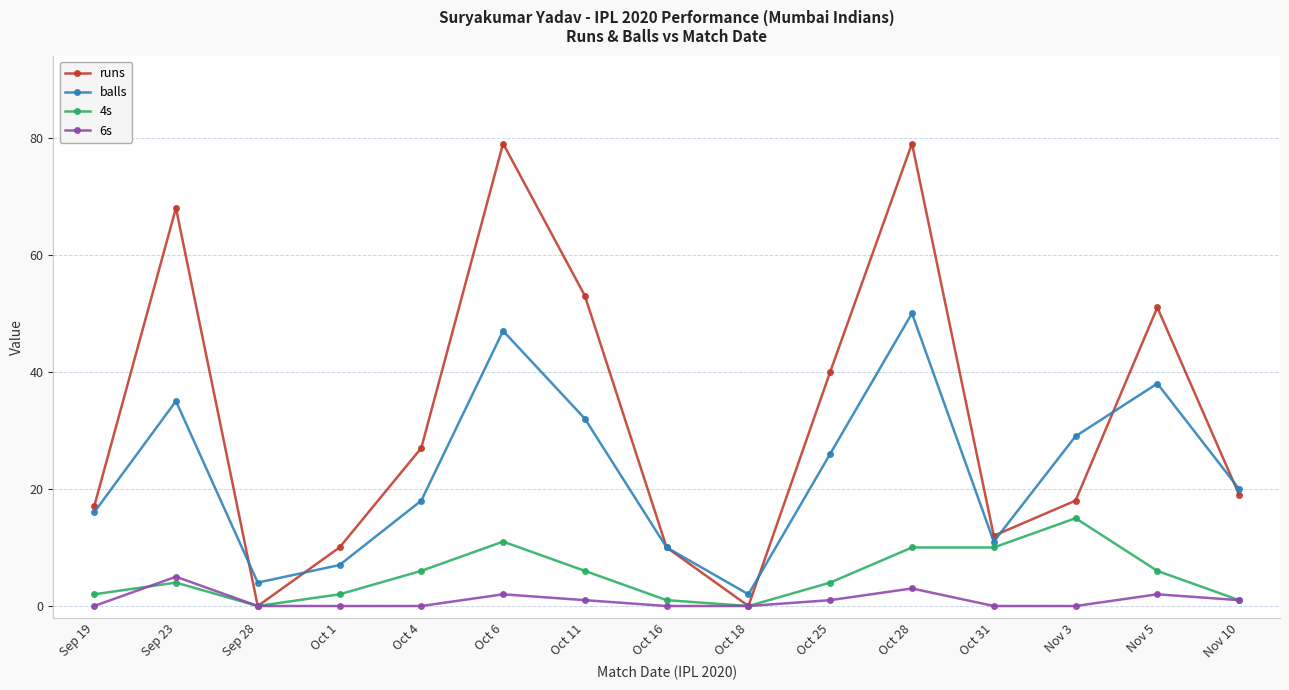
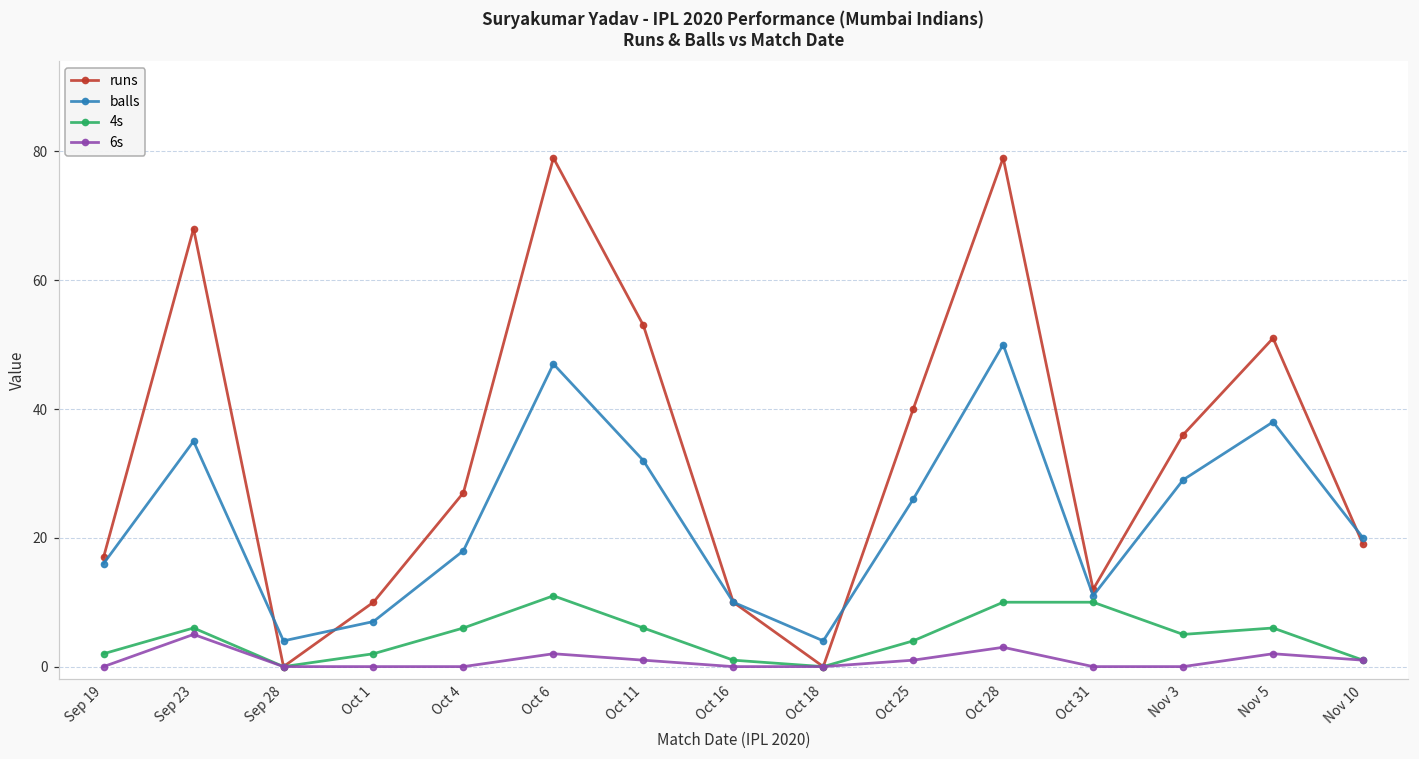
4s, Sep 23: 4 -> 6
balls, Oct 18: 2 -> 4
runs, Nov 3: 18 -> 36
4s, Nov 3: 15 -> 5
